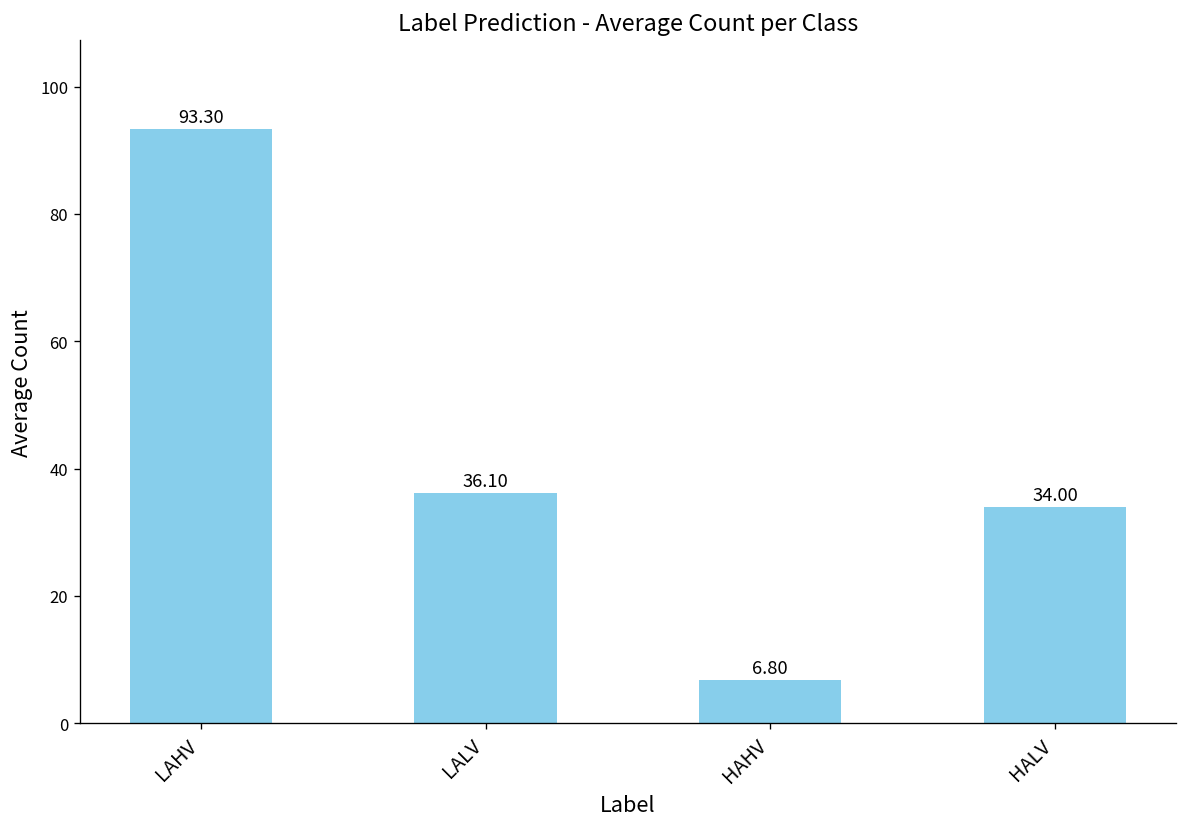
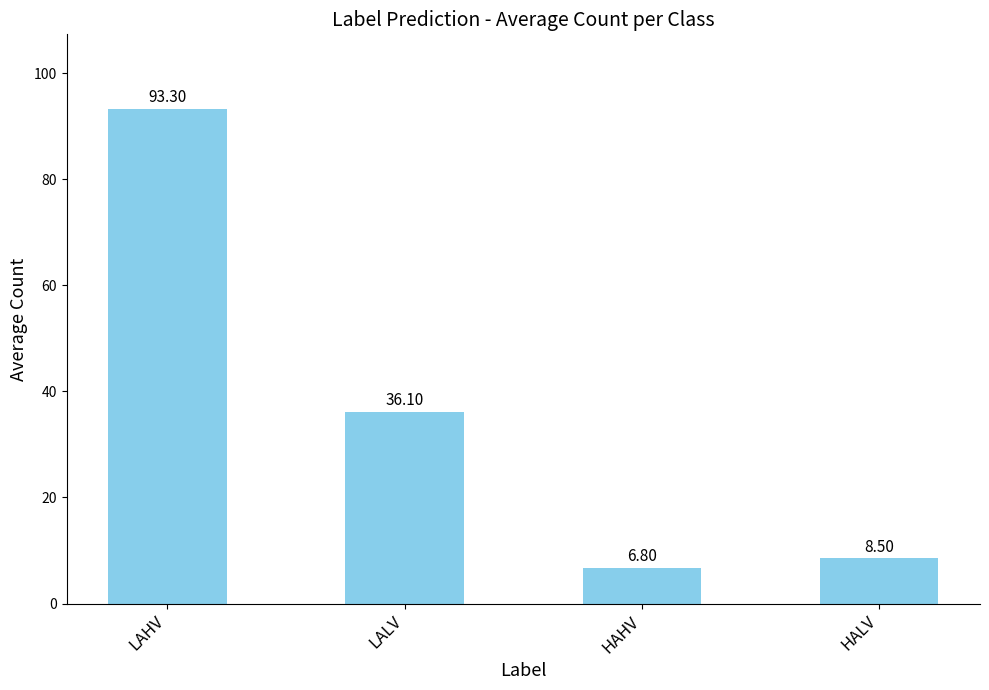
HALV: 34.00 -> 8.50
